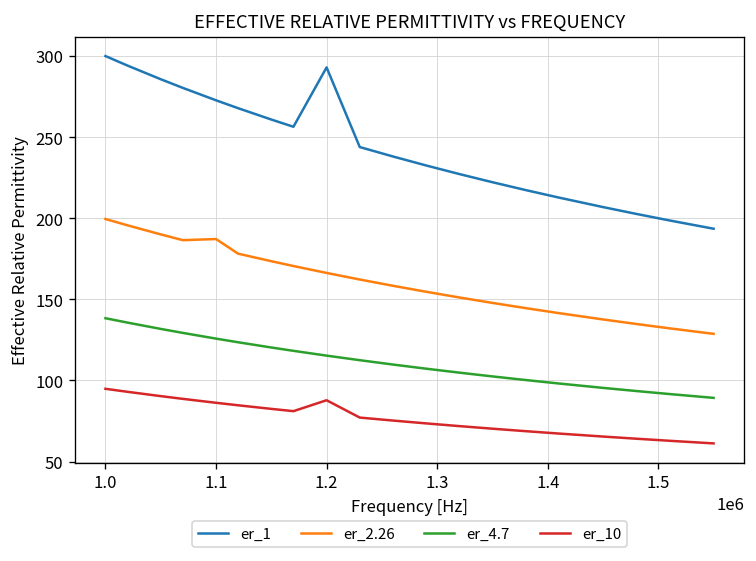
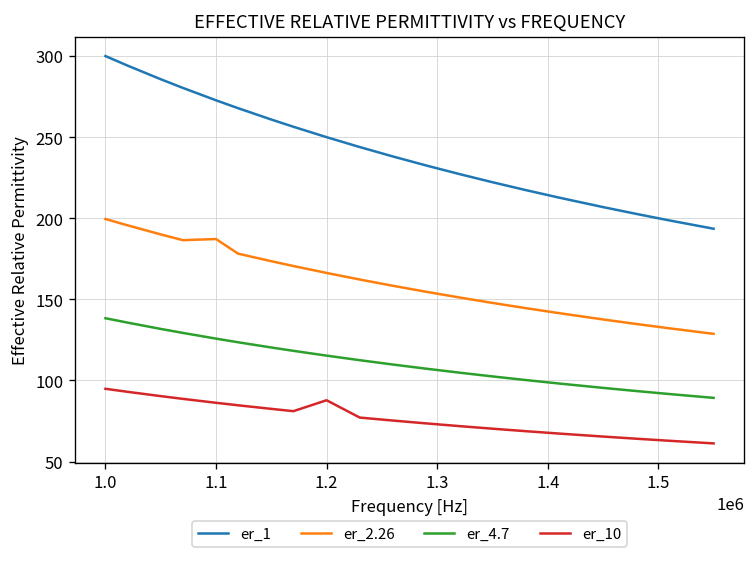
er_1, 1.2: 293 -> 250
